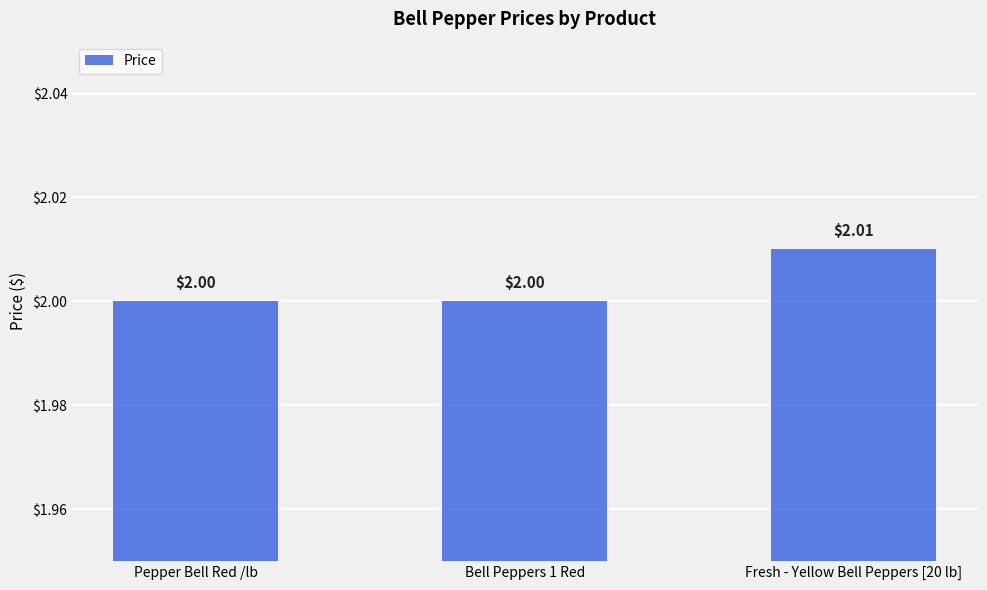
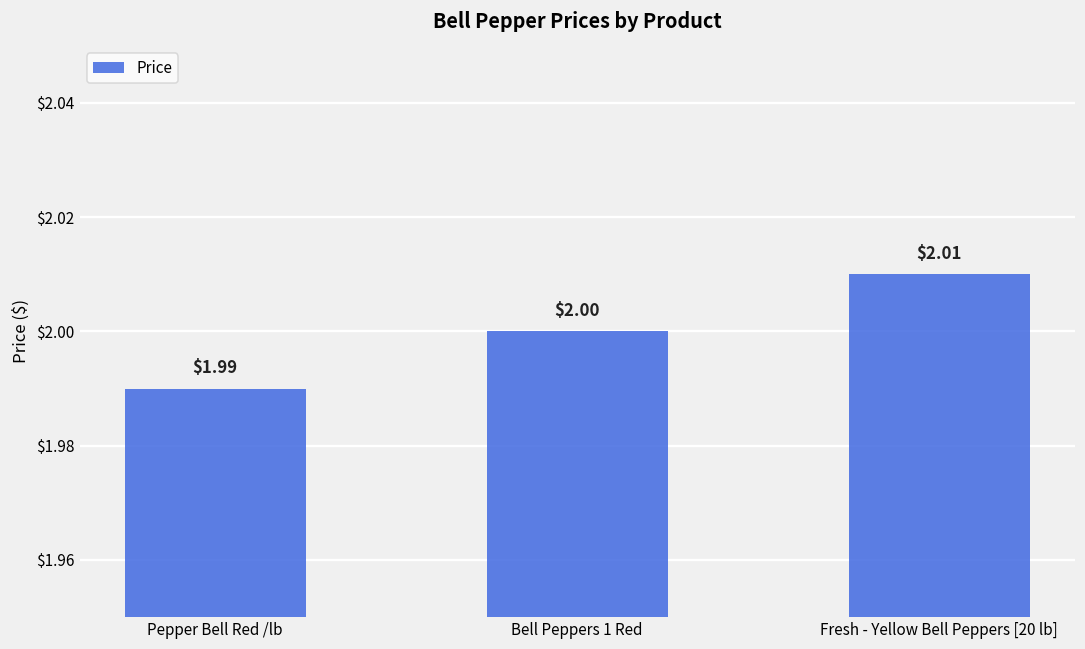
Pepper Bell Red /lb: $2.00 -> $1.99
